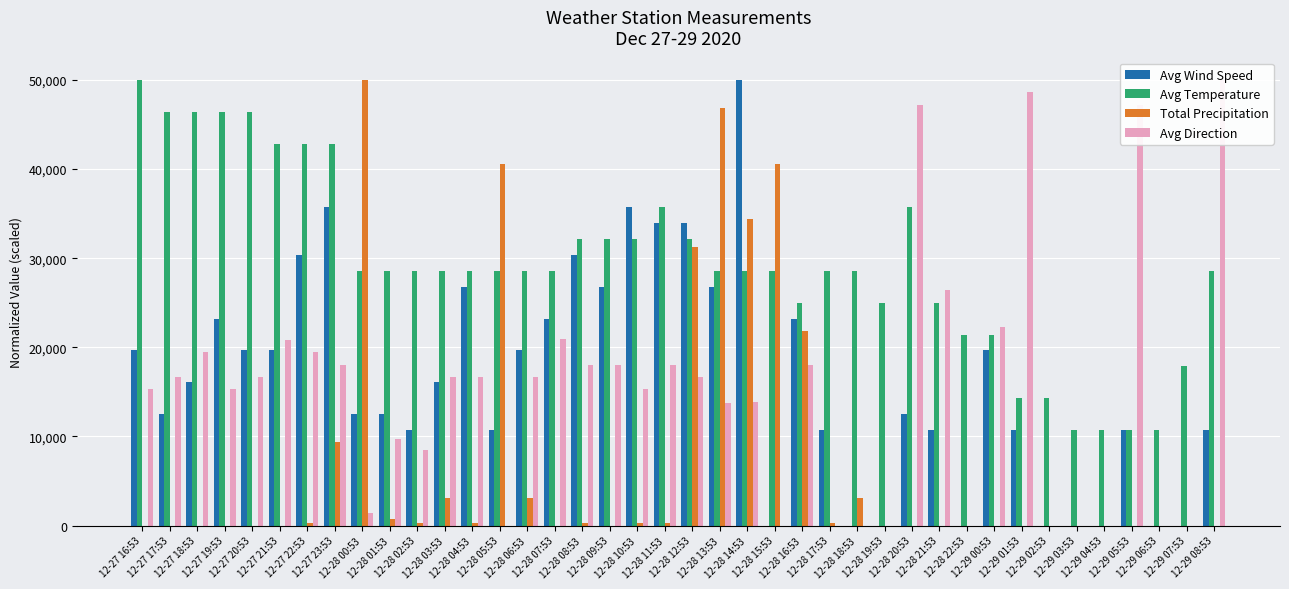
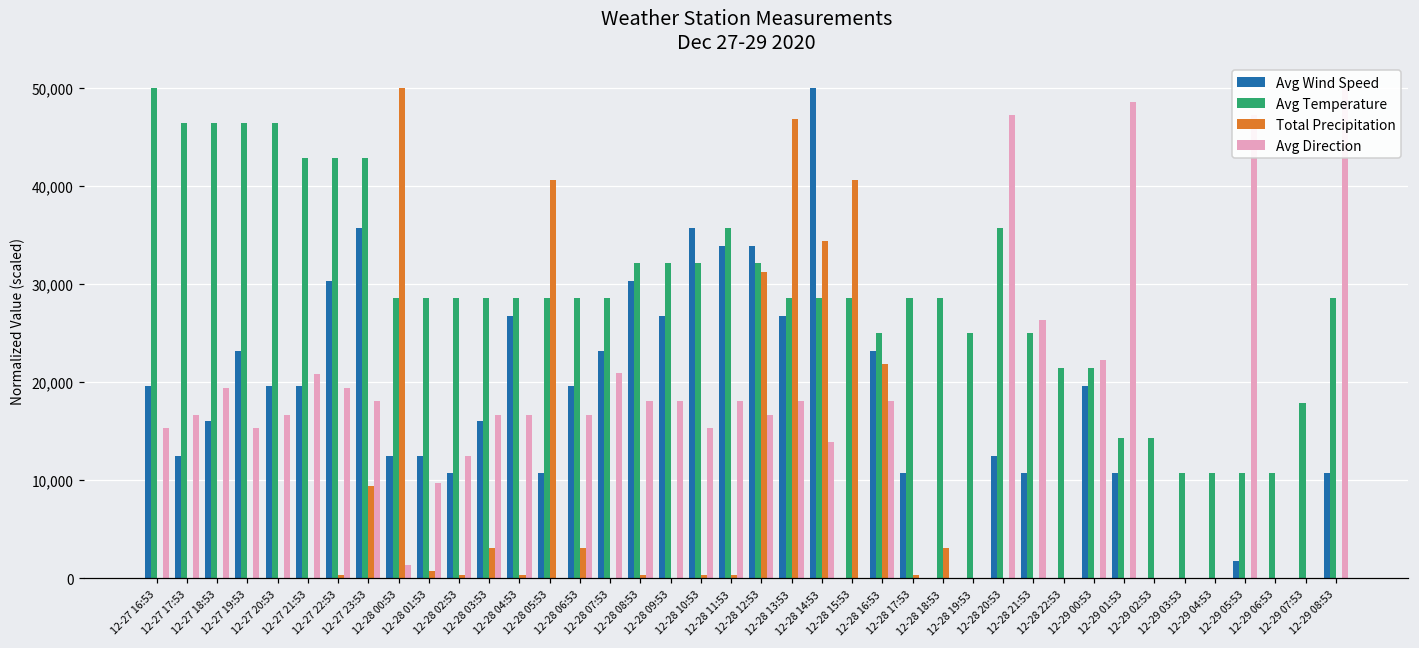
Avg Direction, 12-28 02:53: 8,000 -> 13,000
Avg Direction, 12-28 13:53: 14,000 -> 18,000
Avg Wind Speed, 12-29 05:53: 11,000 -> 2,000
